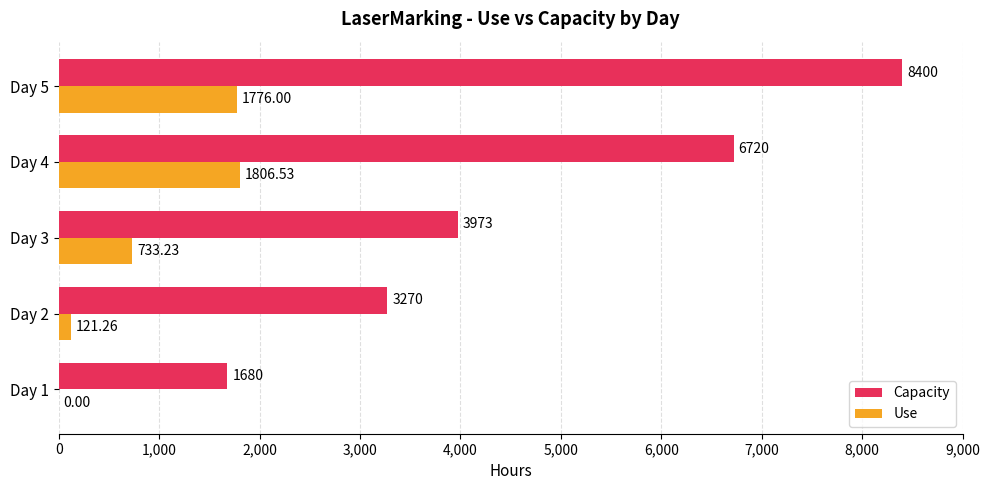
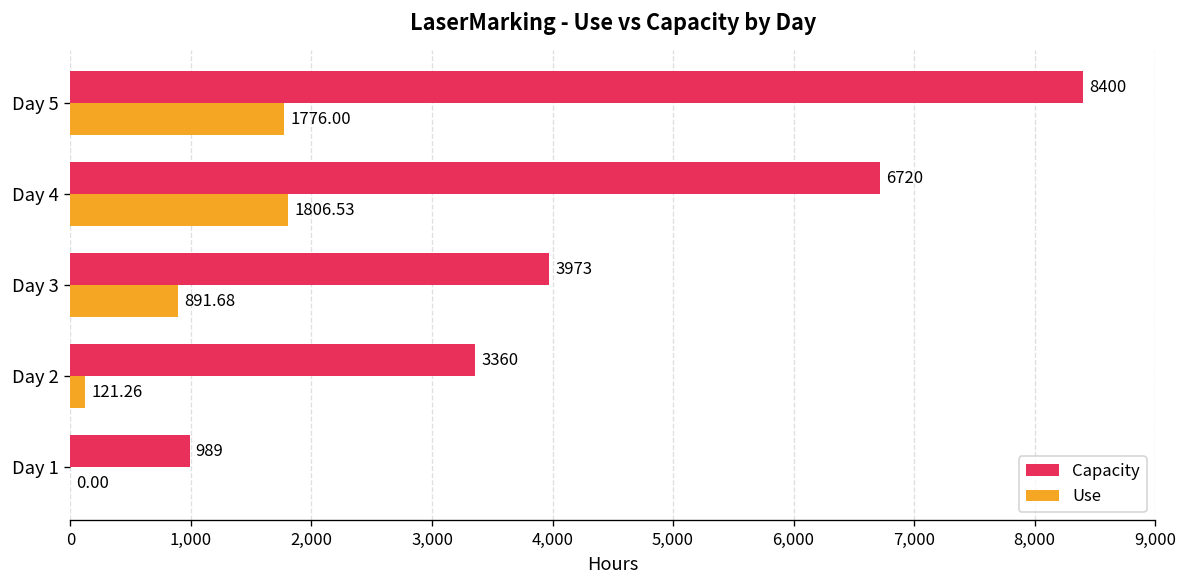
Use, Day 3: 733.23 -> 891.68
Capacity, Day 2: 3270 -> 3360
Capacity, Day 1: 1680 -> 989
